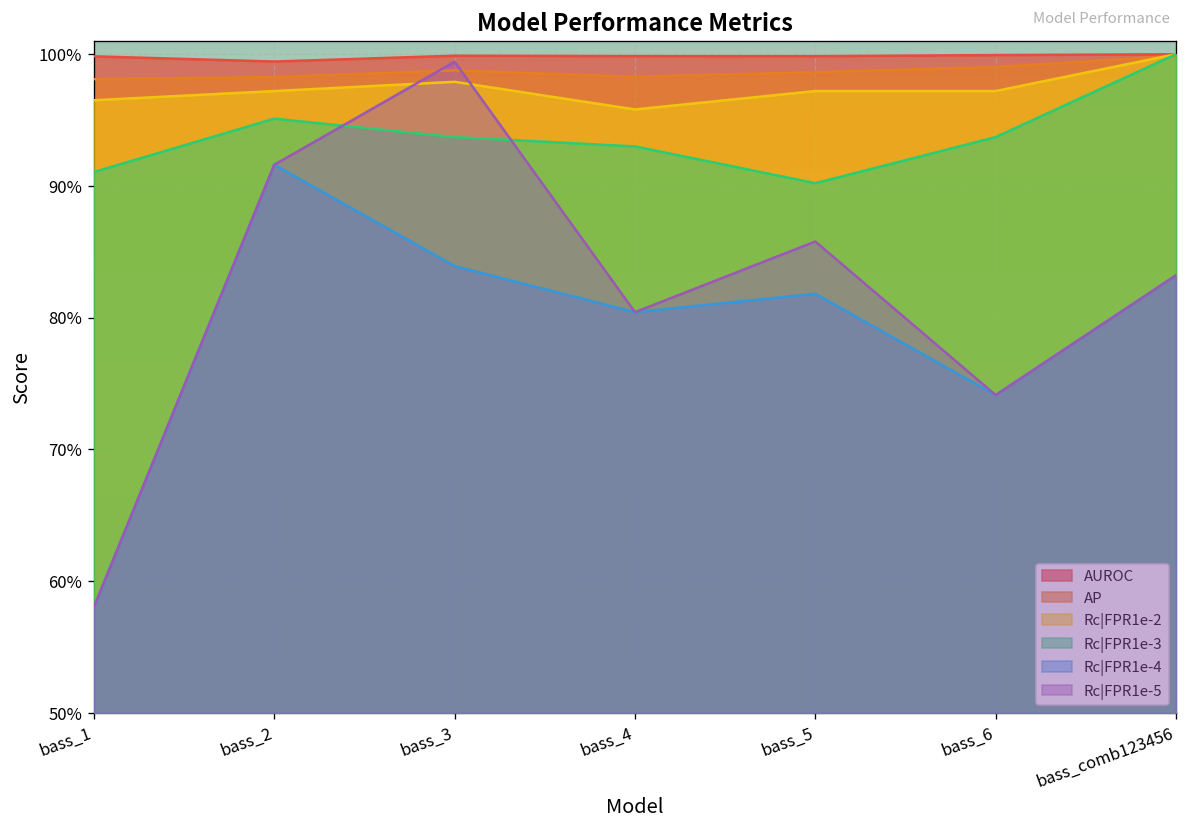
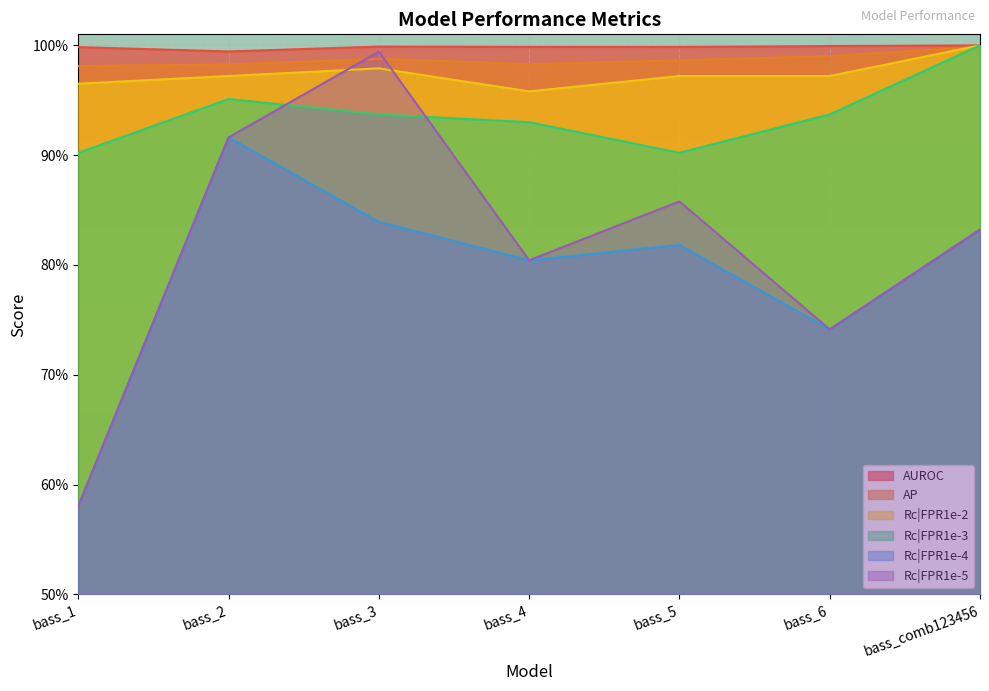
Rc|FPR1e-3, bass_1: 91.1% -> 90.2%
